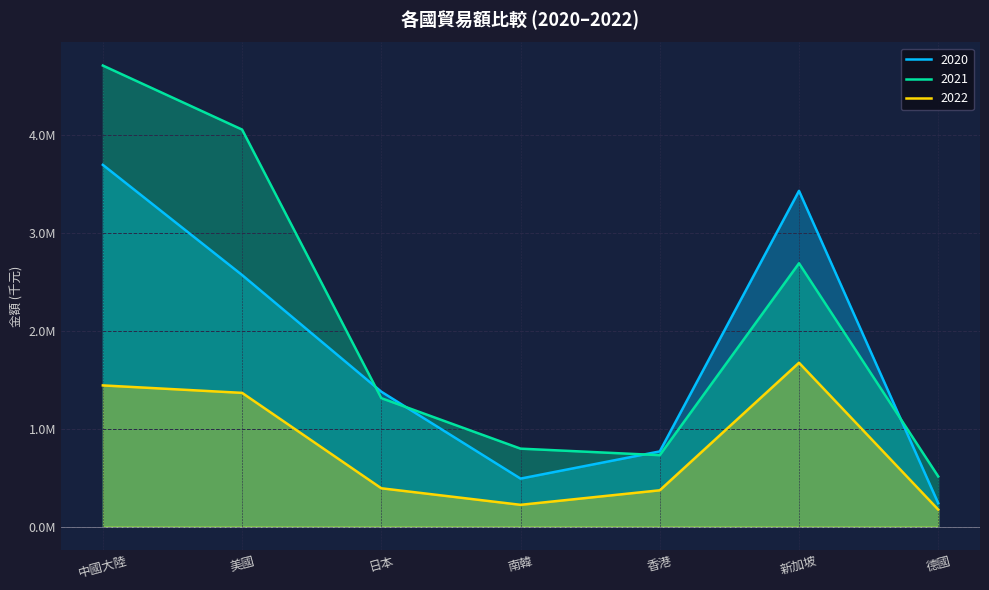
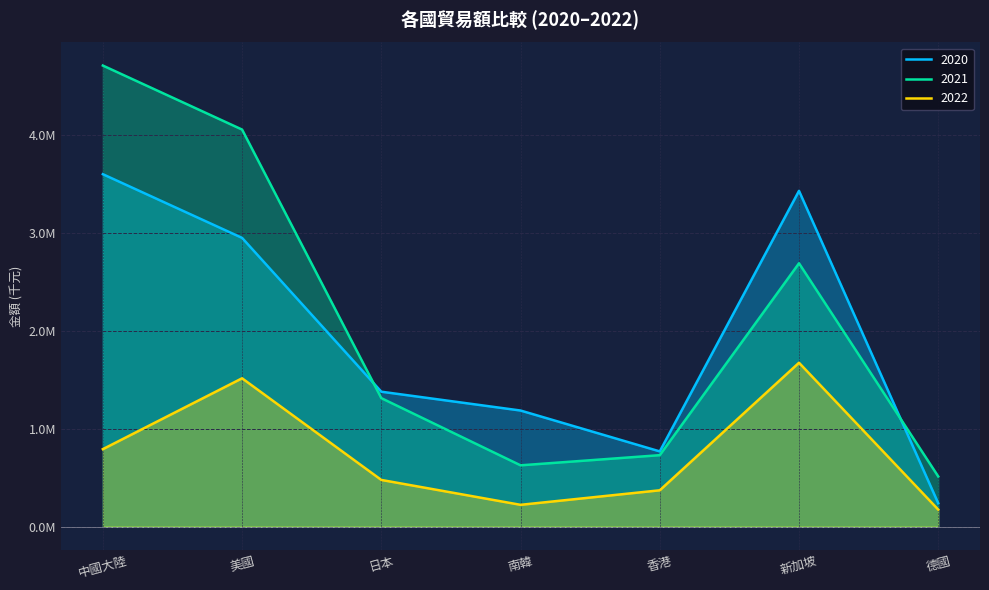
2020, 中國大陸: 3700000 -> 3600000
2022, 中國大陸: 1400000 -> 800000
2020, 美國: 2600000 -> 3000000
2022, 美國: 1400000 -> 1500000
2022, 日本: 400000 -> 500000
2020, 南韓: 500000 -> 1200000
2021, 南韓: 800000 -> 600000
